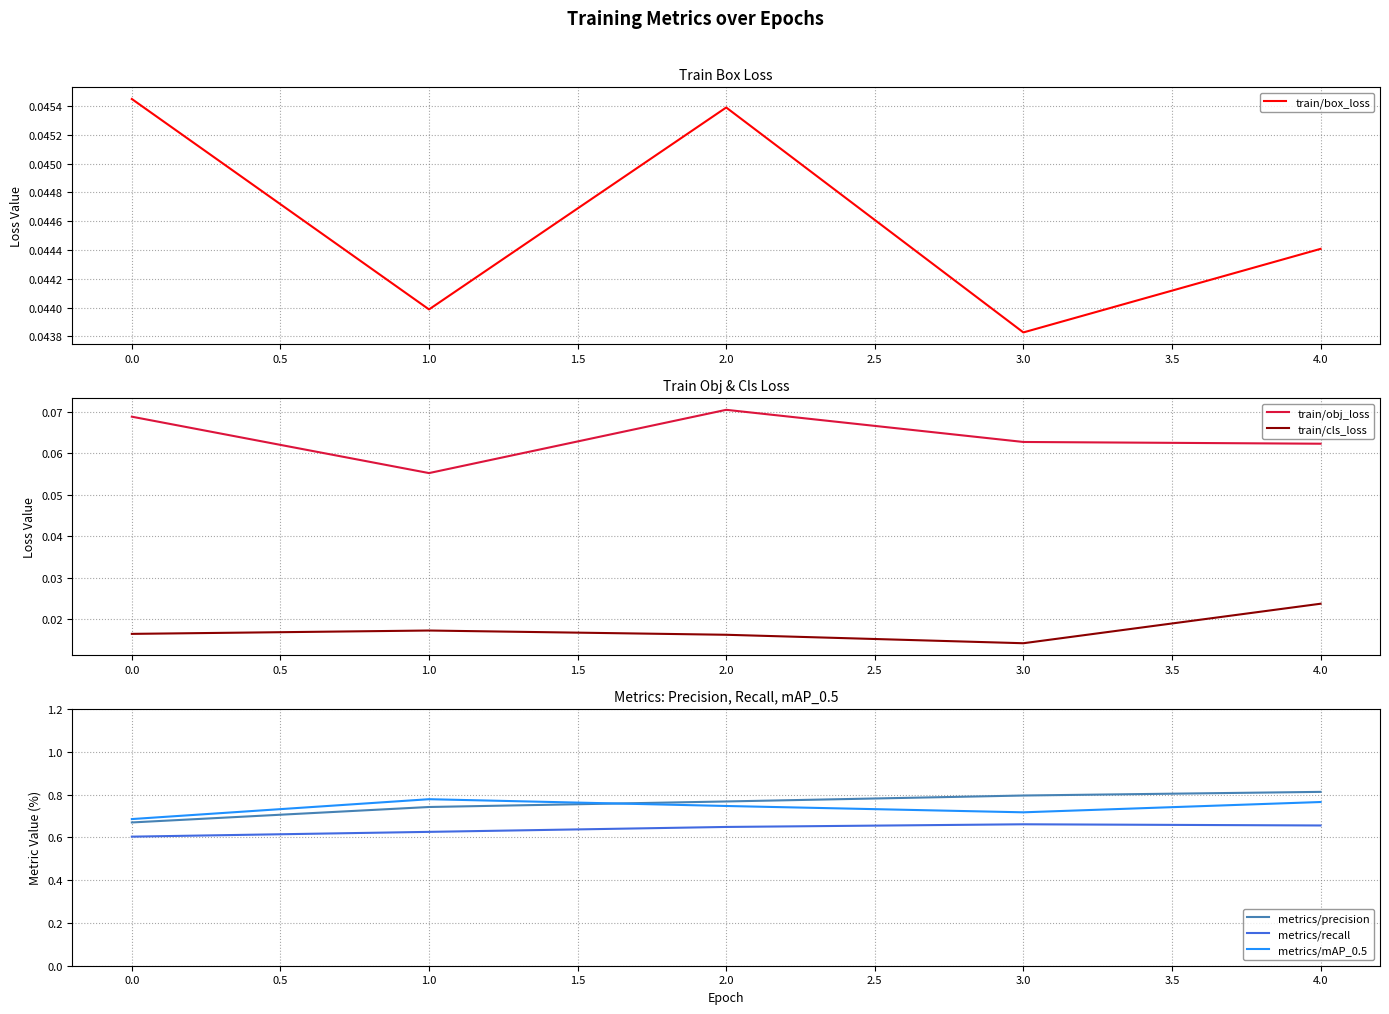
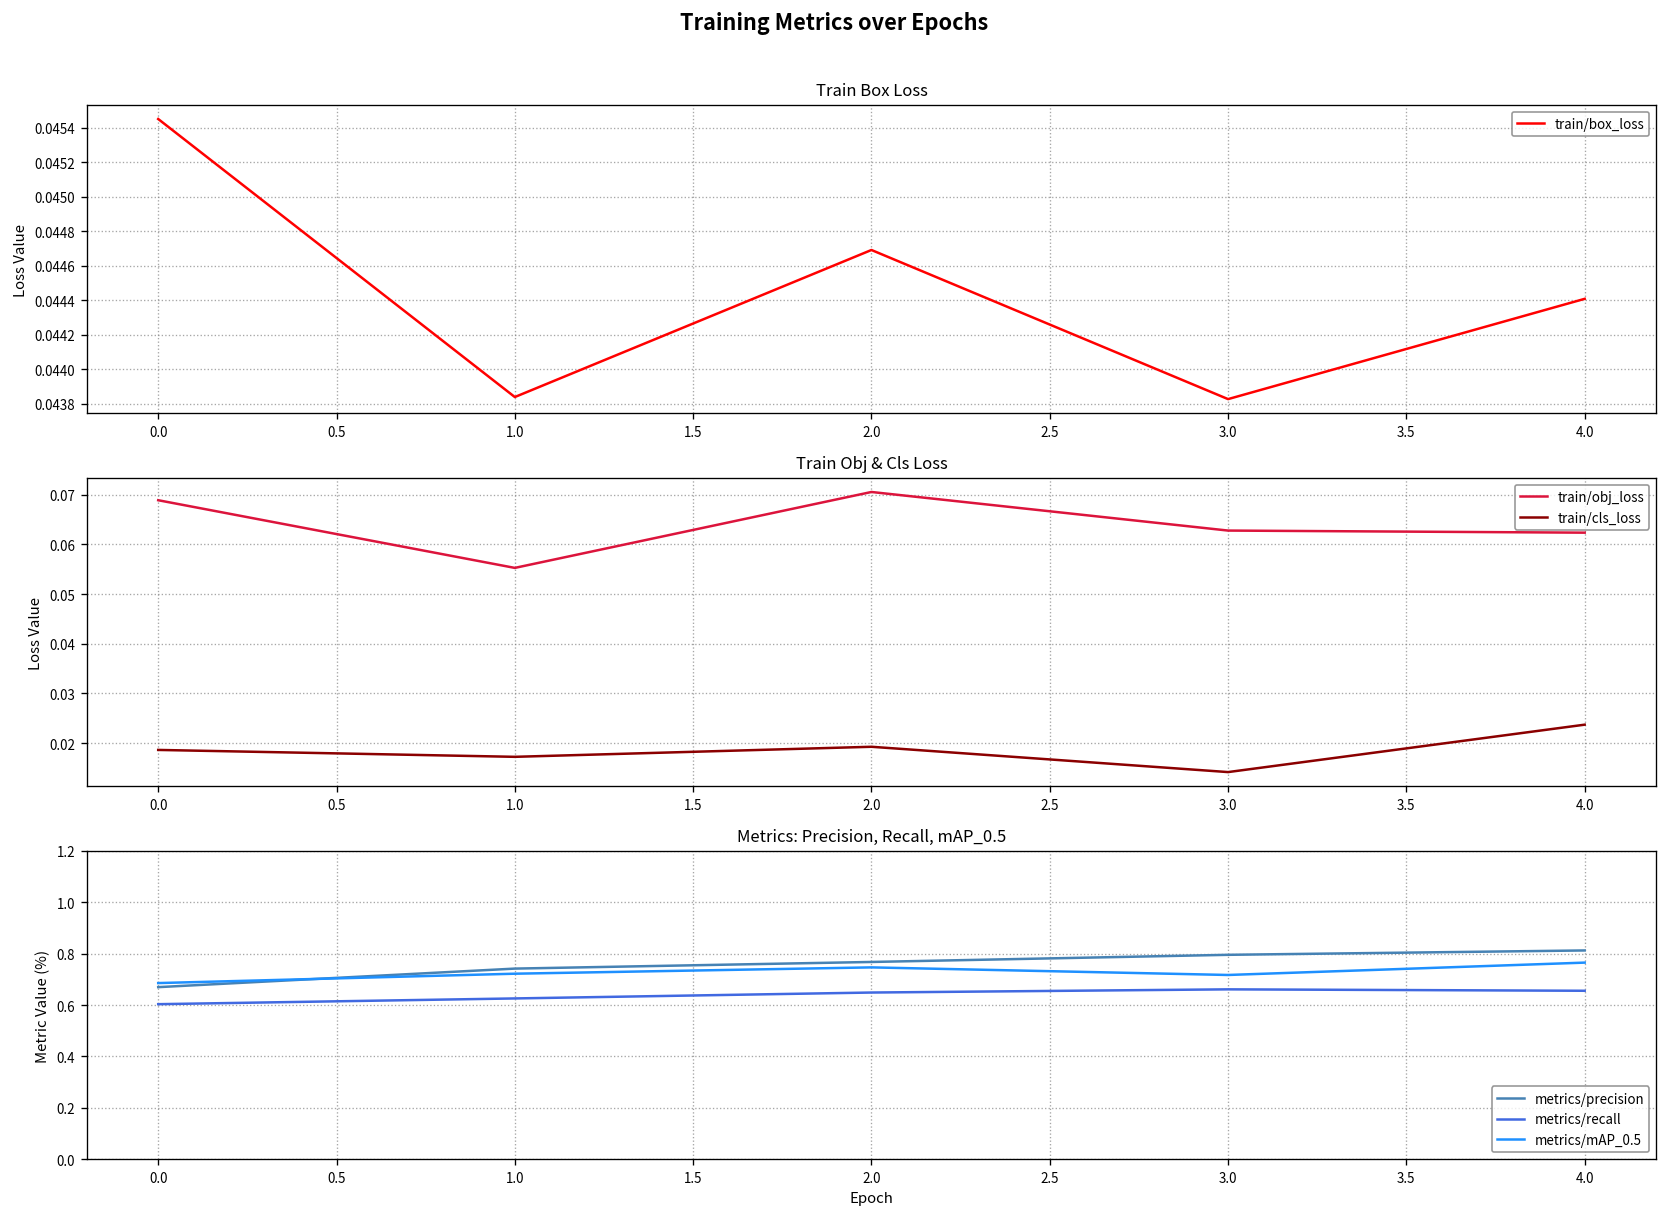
Train Box Loss, 1.0: 0.04399 -> 0.04384
Train Box Loss, 2.0: 0.04539 -> 0.04469
Train Obj & Cls Loss, train/cls_loss, 0.0: 0.016 -> 0.019
Train Obj & Cls Loss, train/cls_loss, 2.0: 0.016 -> 0.019
Metrics: Precision, Recall, mAP_0.5, metrics/mAP_0.5, 1.0: 0.78 -> 0.72
